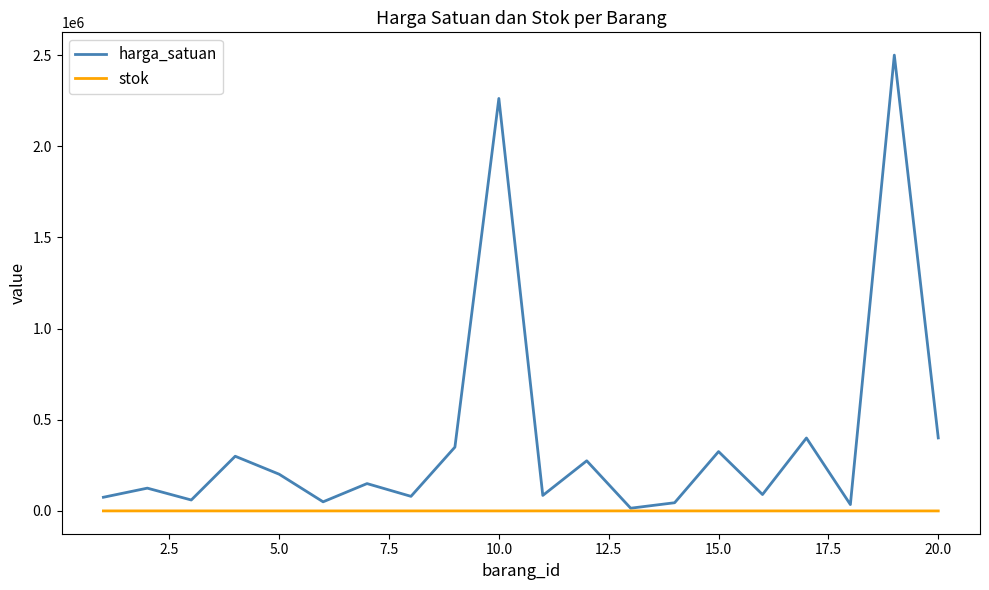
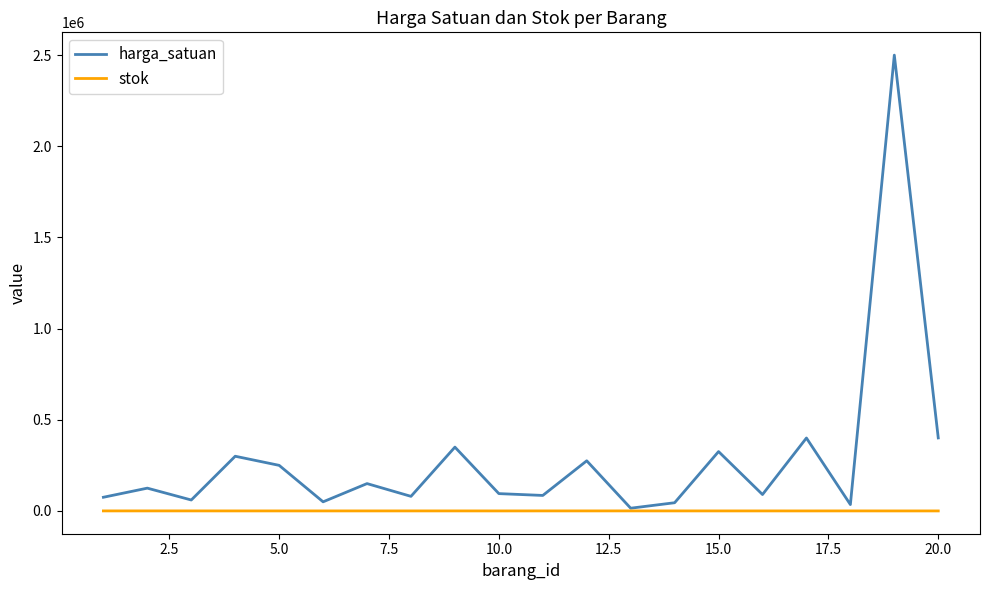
harga_satuan, 5.0: 200000 -> 250000
harga_satuan, 10.0: 2260000 -> 100000
